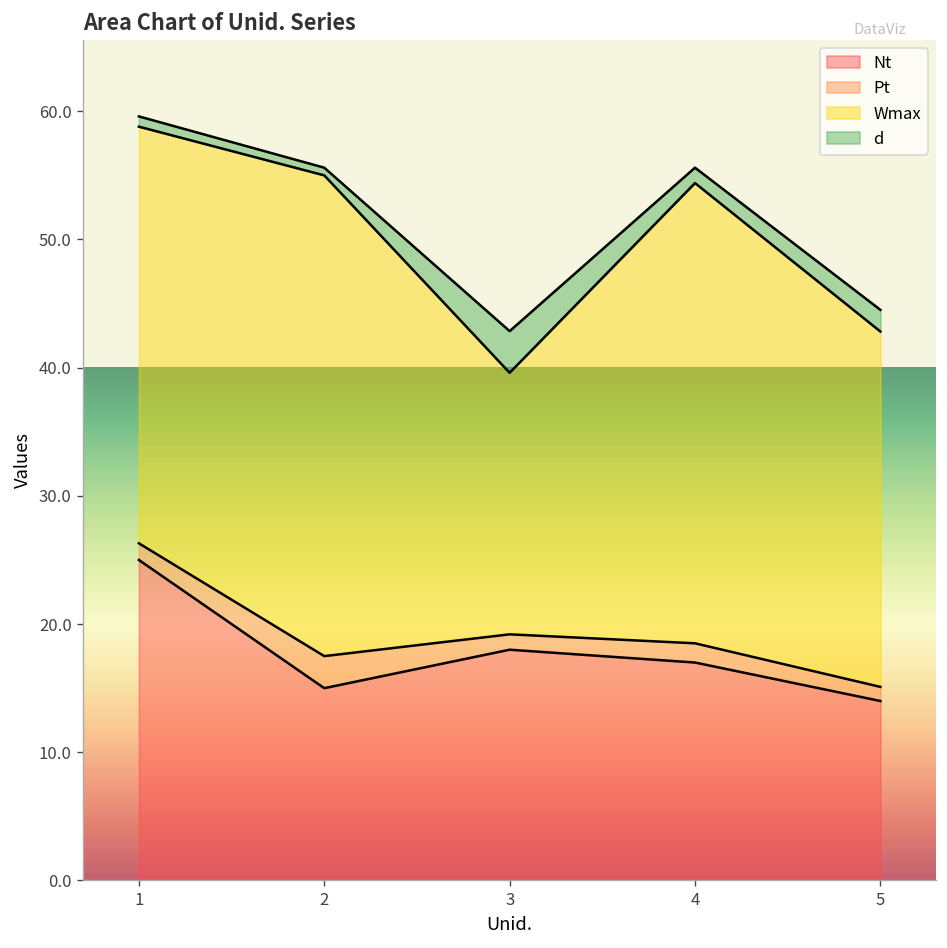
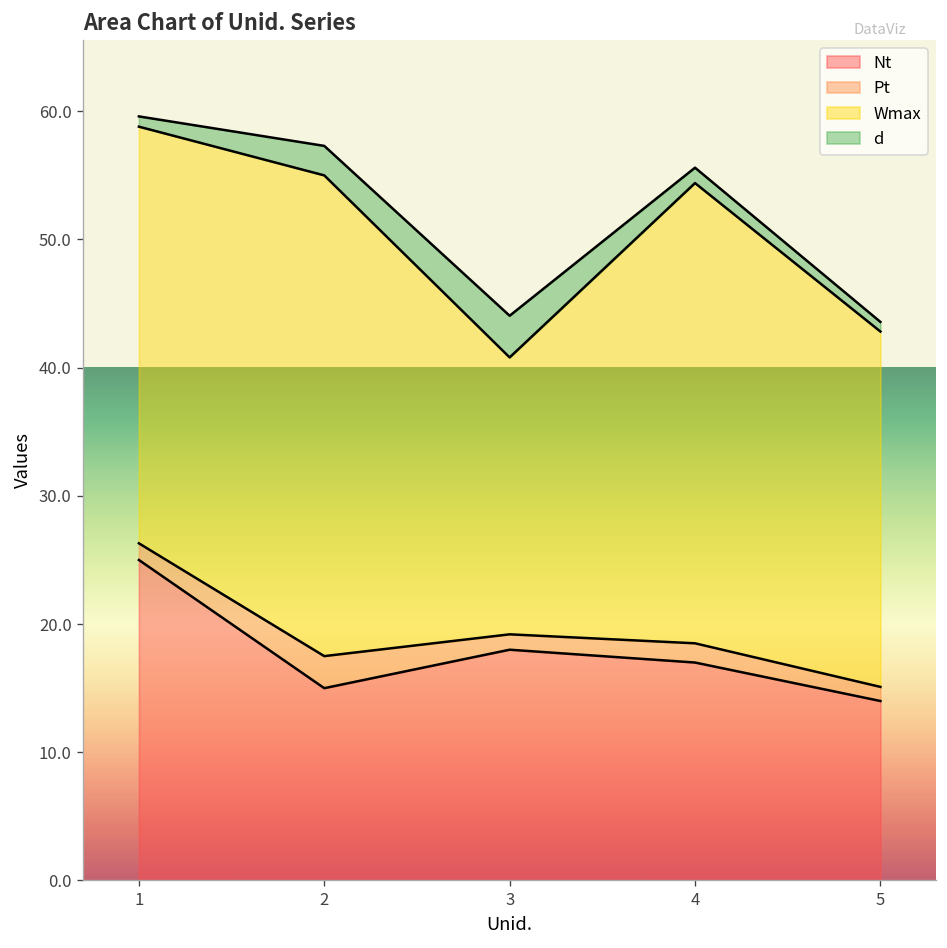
d, 2: 0.6 -> 2.3
Wmax, 3: 20.4 -> 21.6
d, 5: 1.7 -> 0.8
